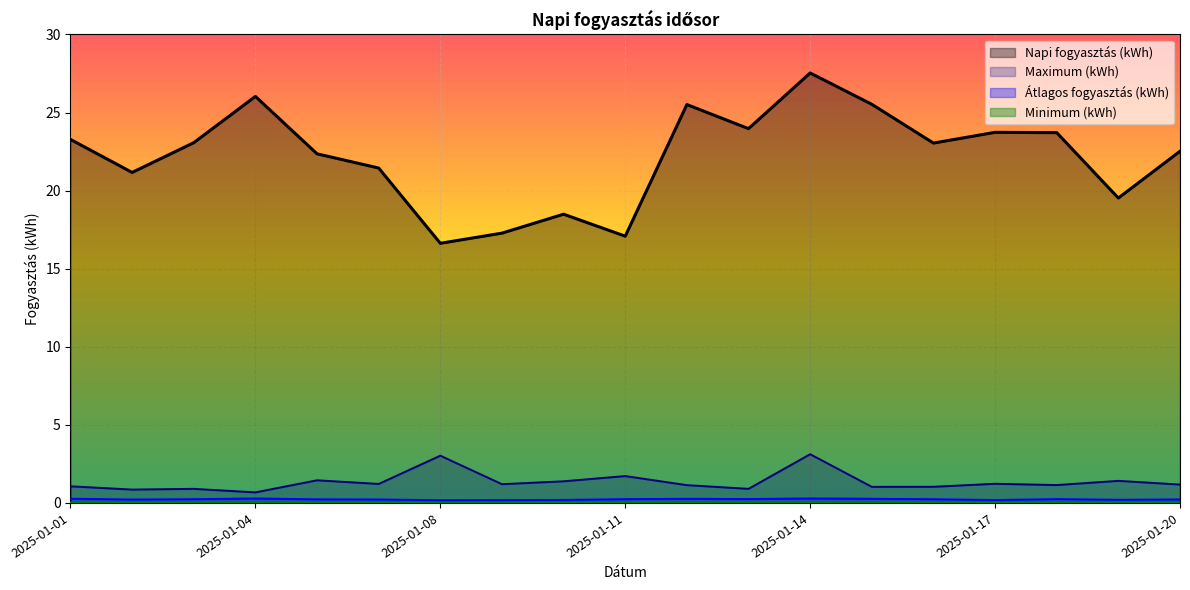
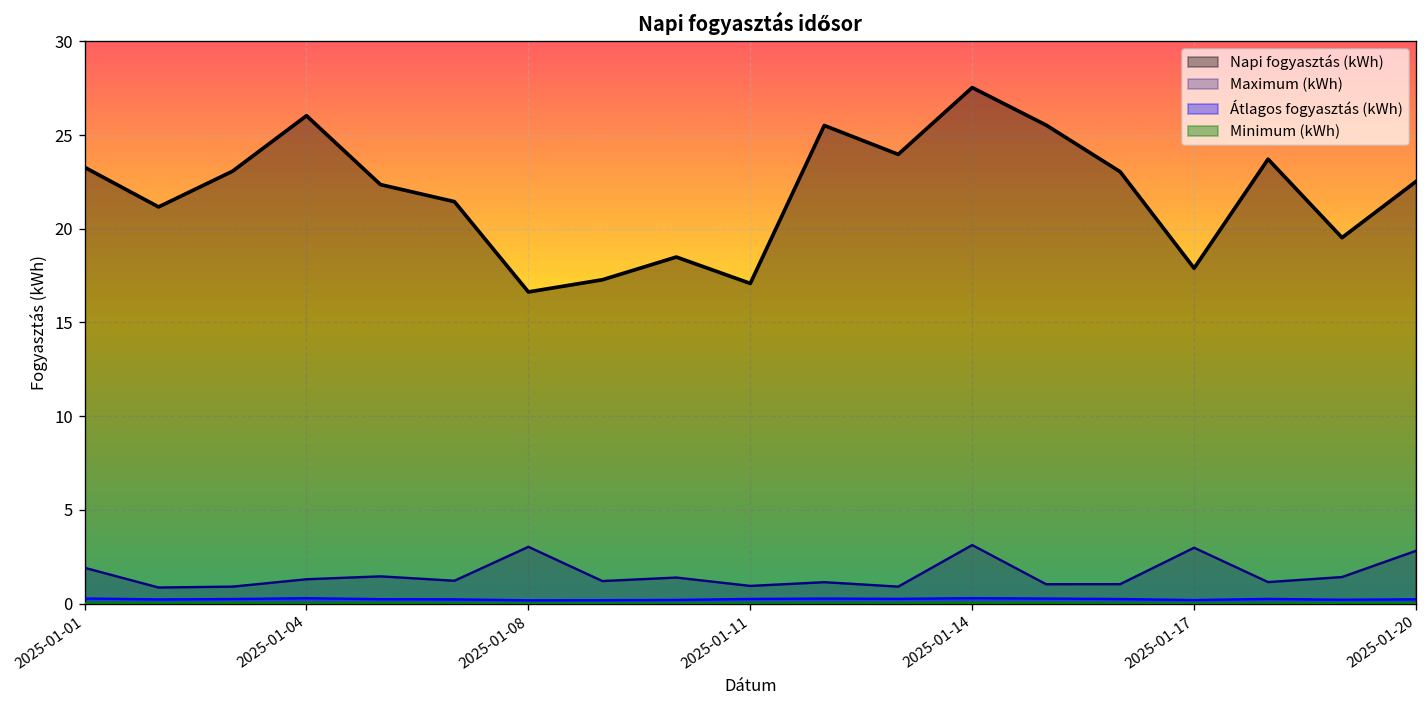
Maximum (kWh), 2025-01-01: 1.1 -> 1.9
Maximum (kWh), 2025-01-04: 0.7 -> 1.3
Maximum (kWh), 2025-01-11: 1.7 -> 0.9
Napi fogyasztás (kWh), 2025-01-17: 23.7 -> 17.9
Maximum (kWh), 2025-01-17: 1.2 -> 3.0
Maximum (kWh), 2025-01-20: 1.2 -> 2.8
